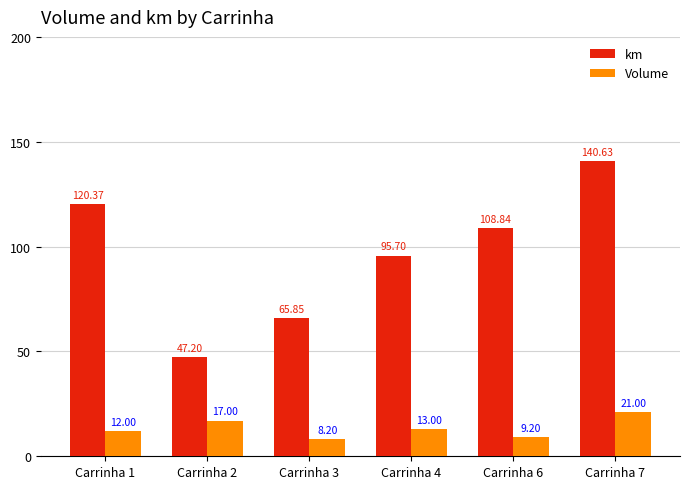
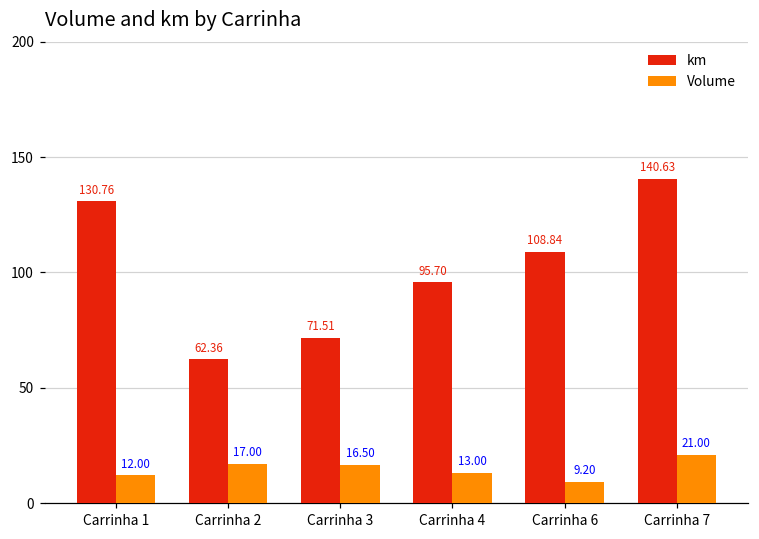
km, Carrinha 1: 120.37 -> 130.76
km, Carrinha 2: 47.20 -> 62.36
km, Carrinha 3: 65.85 -> 71.51
Volume, Carrinha 3: 8.20 -> 16.50
